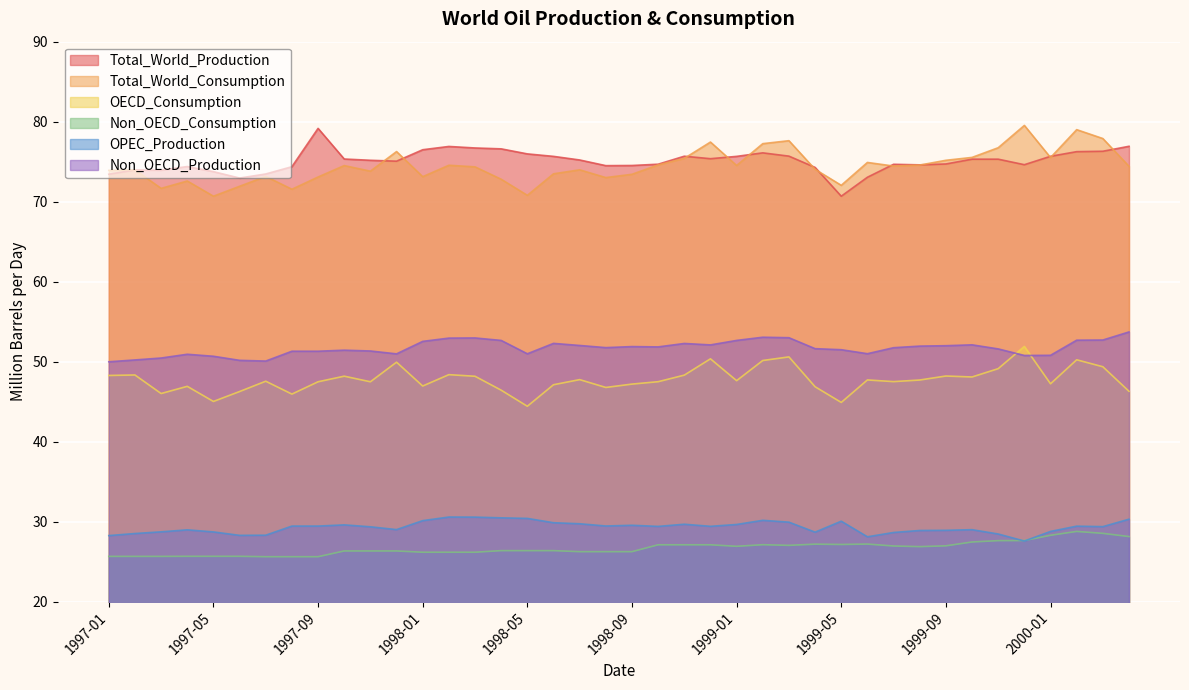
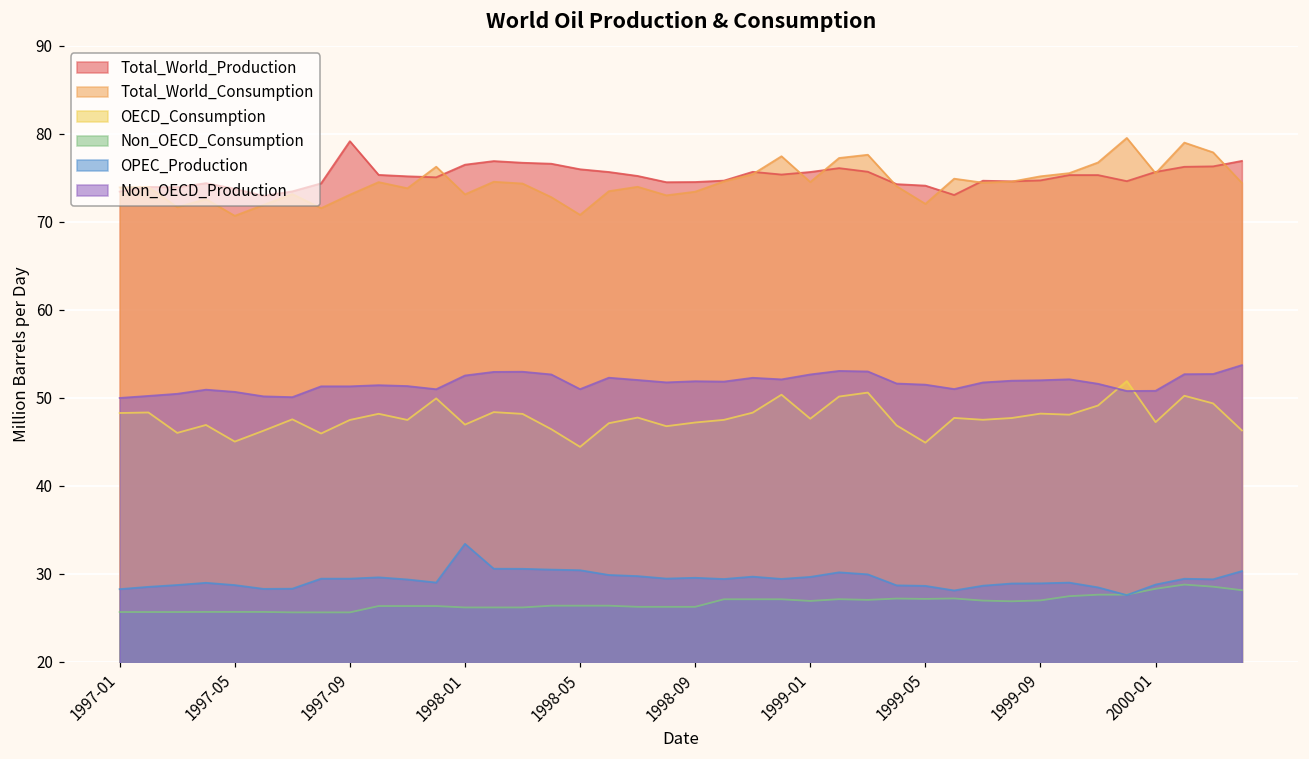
OPEC_Production, 1998-01: 30 -> 33
Total_World_Production, 1999-05: 71 -> 74
OPEC_Production, 1999-05: 30 -> 29
